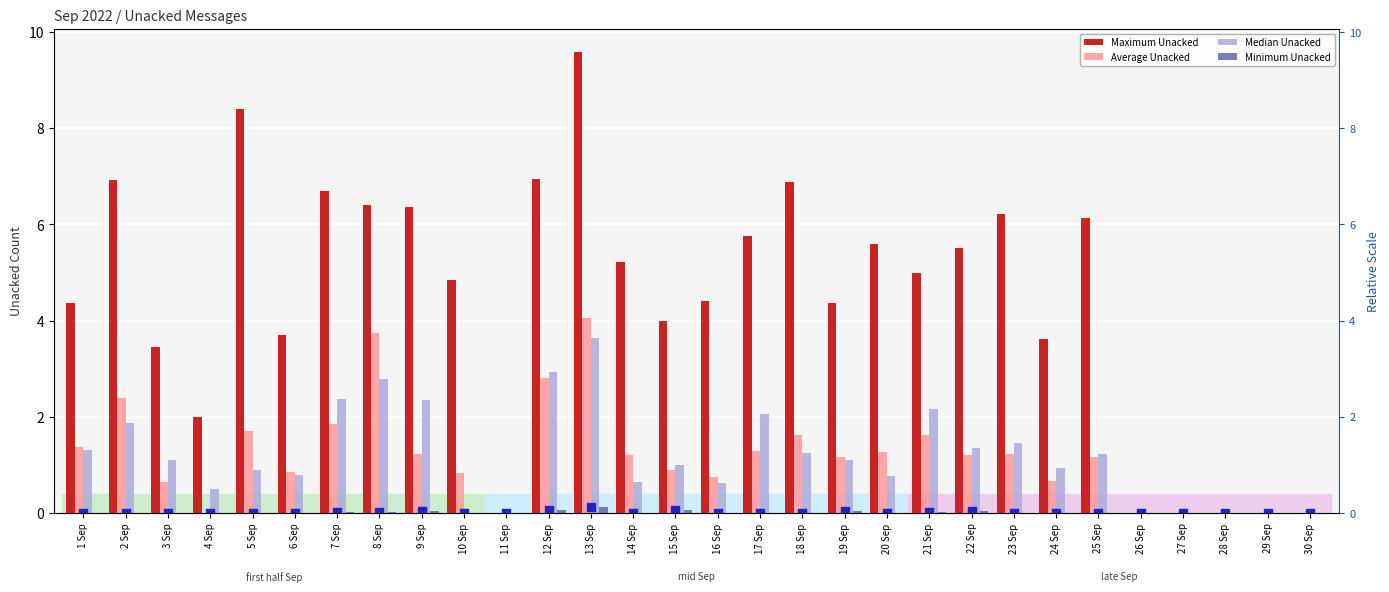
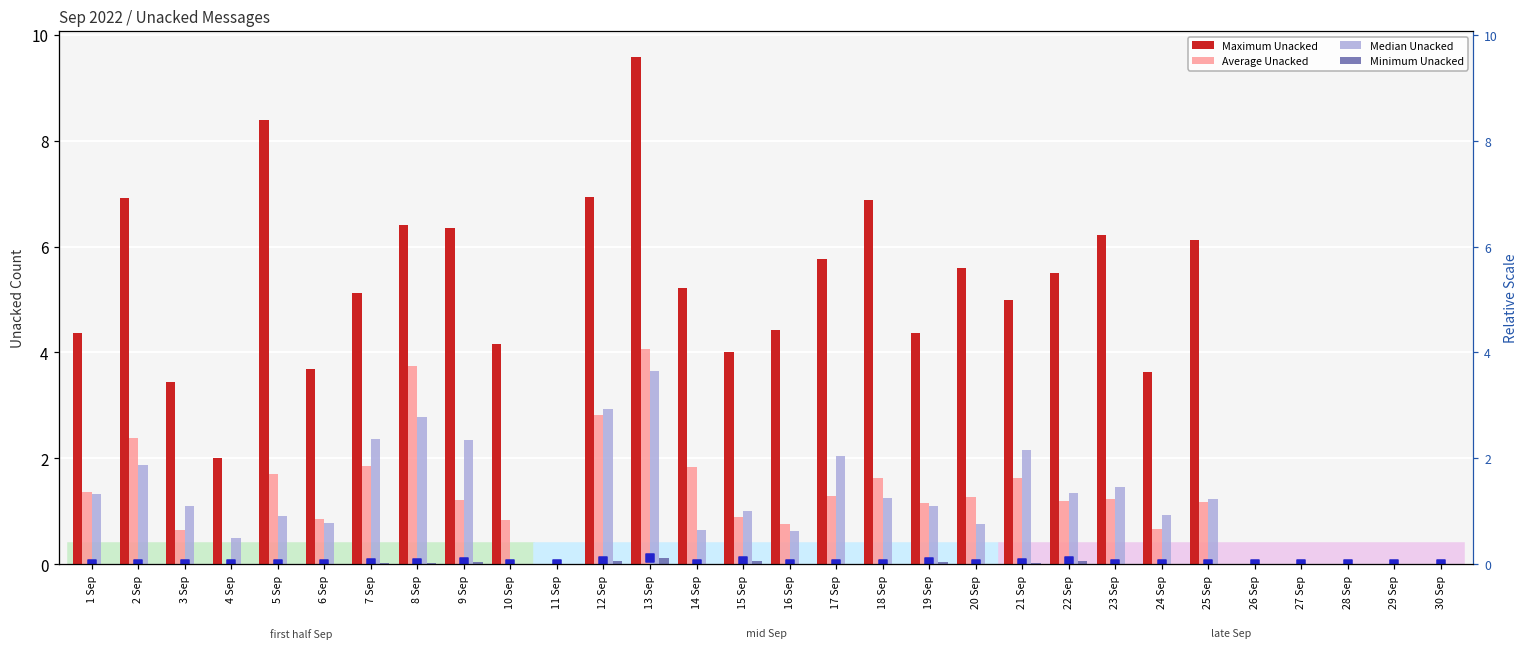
Maximum Unacked, 7 Sep: 6.7 -> 5.1
Maximum Unacked, 10 Sep: 4.8 -> 4.2
Average Unacked, 14 Sep: 1.2 -> 1.8
